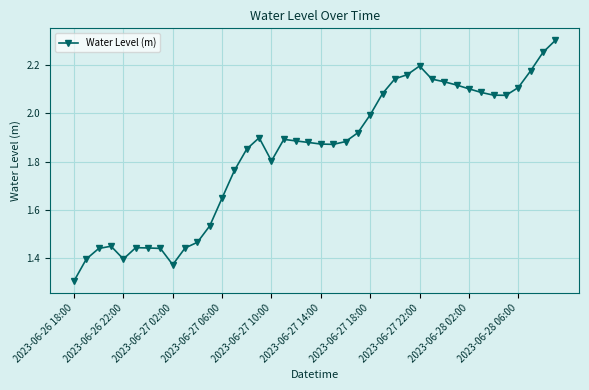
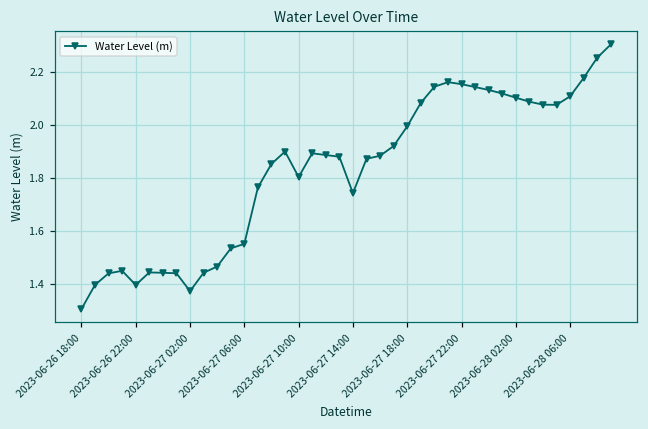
2023-06-27 06:00: 1.65 -> 1.55
2023-06-27 14:00: 1.87 -> 1.74
2023-06-27 22:00: 2.20 -> 2.15
